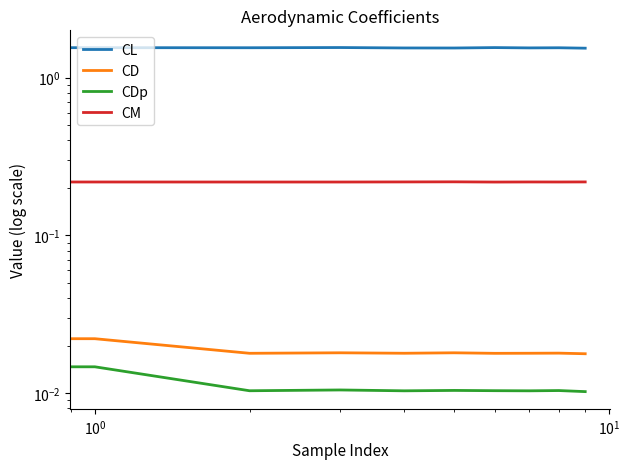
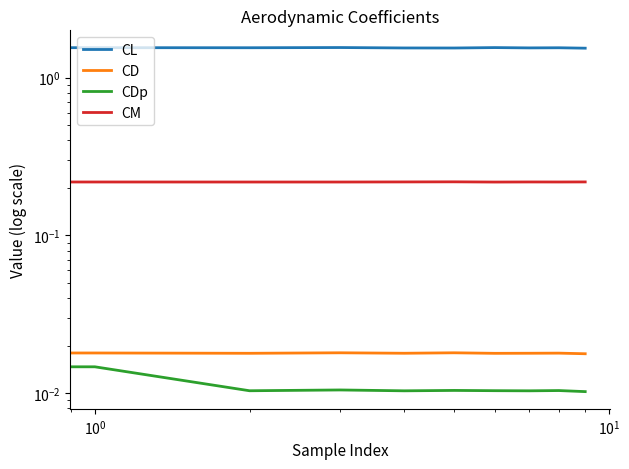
CD, 10^0: 0.022 -> 0.018
